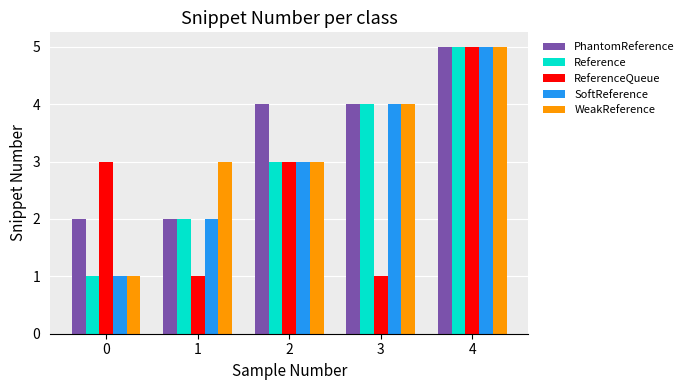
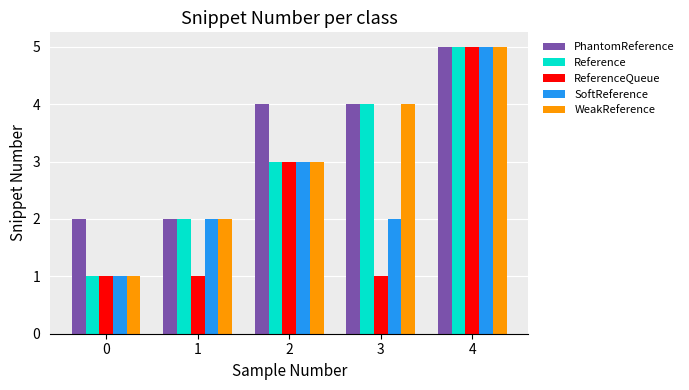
ReferenceQueue, 0: 3 -> 1
WeakReference, 1: 3 -> 2
SoftReference, 3: 4 -> 2
